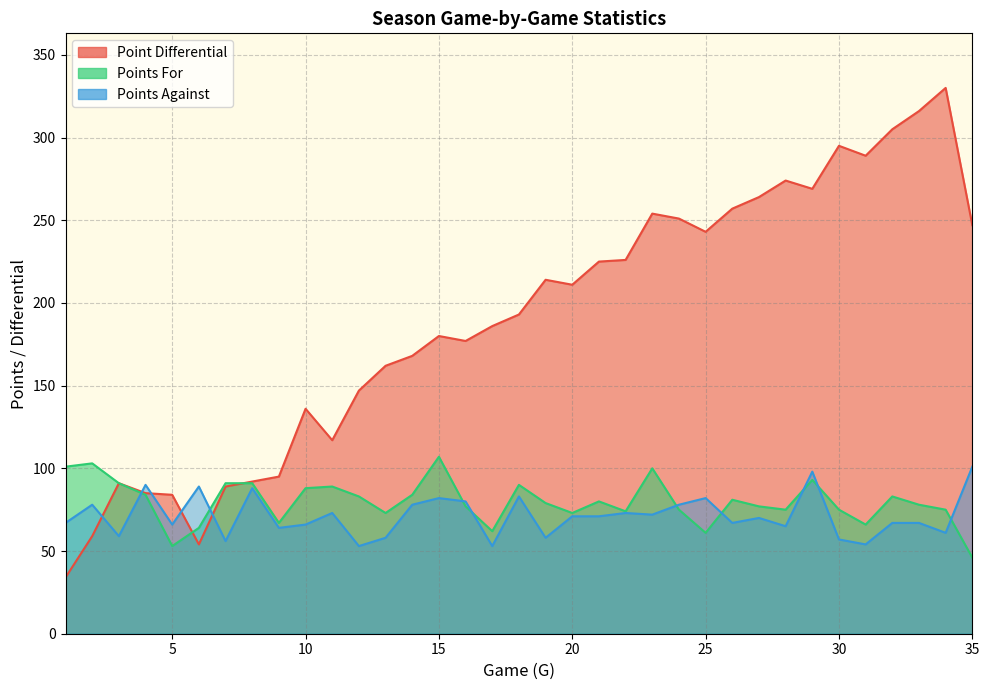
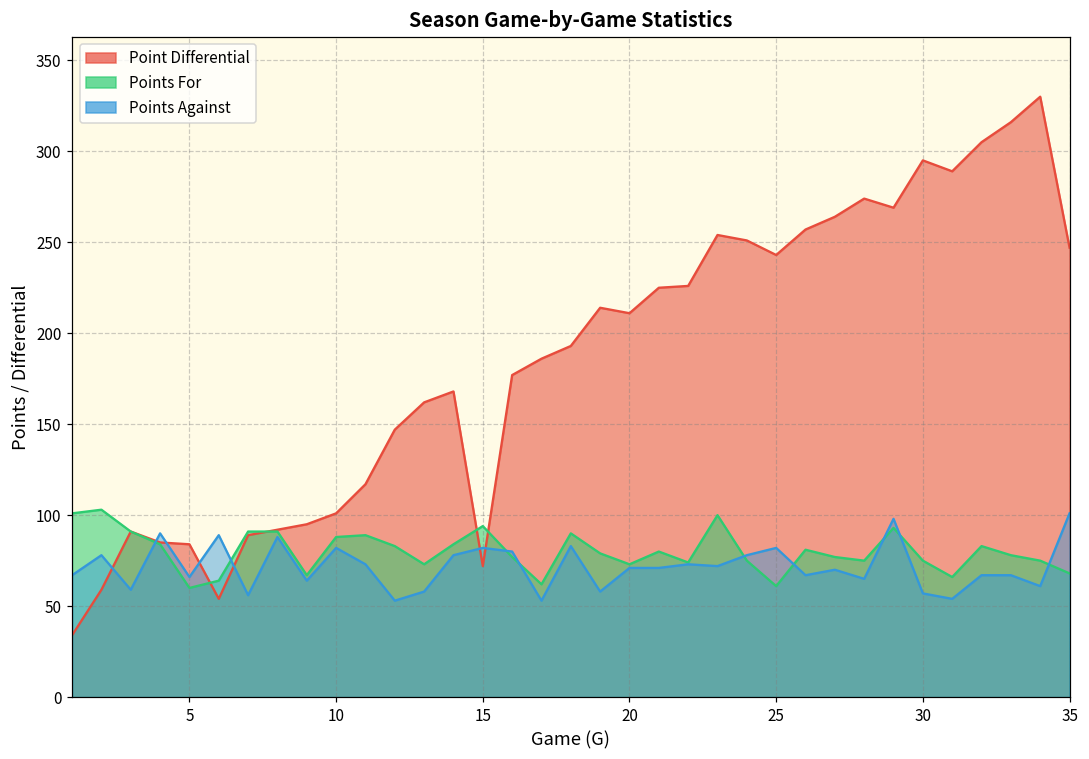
Points For, 5: 53 -> 60
Point Differential, 10: 136 -> 101
Points Against, 10: 66 -> 82
Point Differential, 15: 180 -> 72
Points For, 15: 107 -> 94
Points For, 35: 46 -> 68
